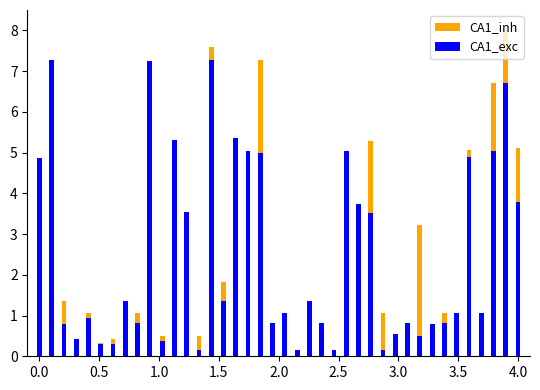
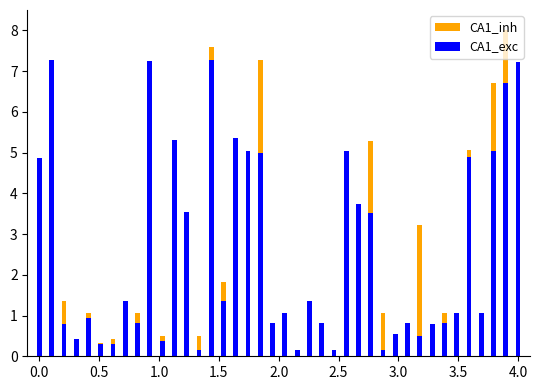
CA1_exc, 4.0: 3.8 -> 7.2
